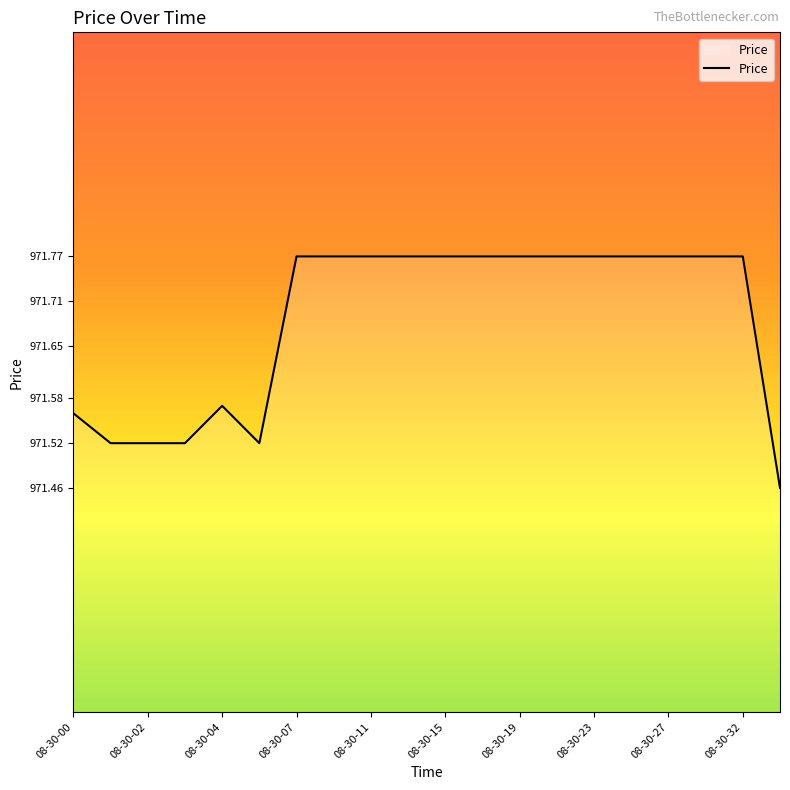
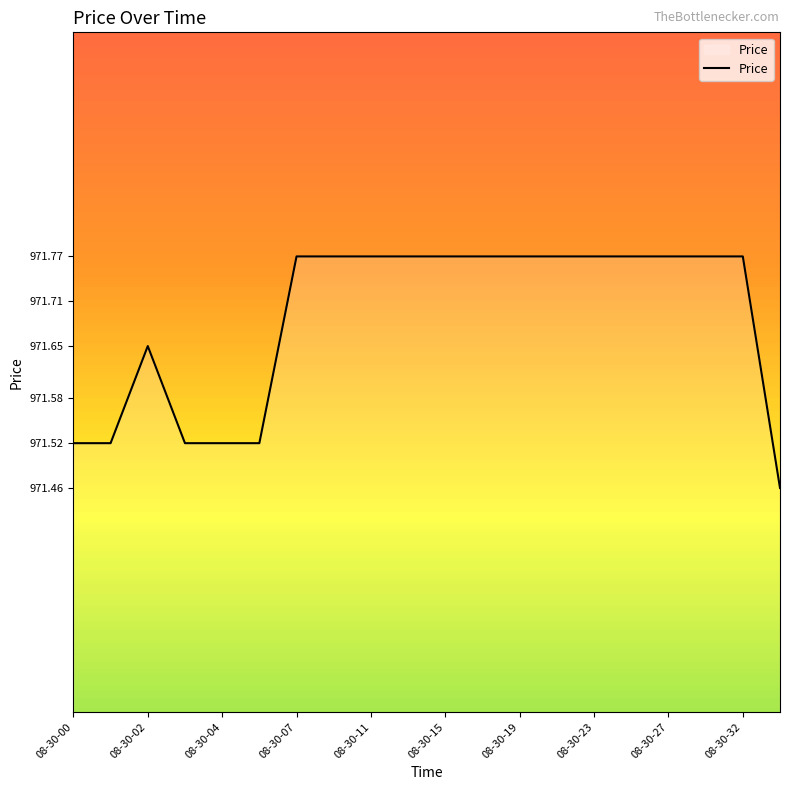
08-30-00: 971.56 -> 971.52
08-30-02: 971.52 -> 971.65
08-30-04: 971.57 -> 971.52
